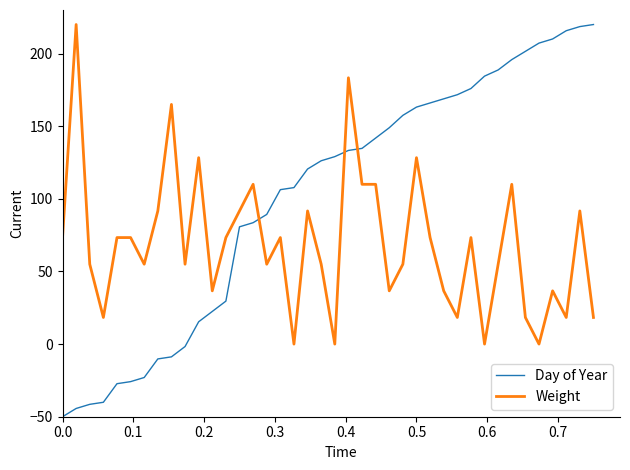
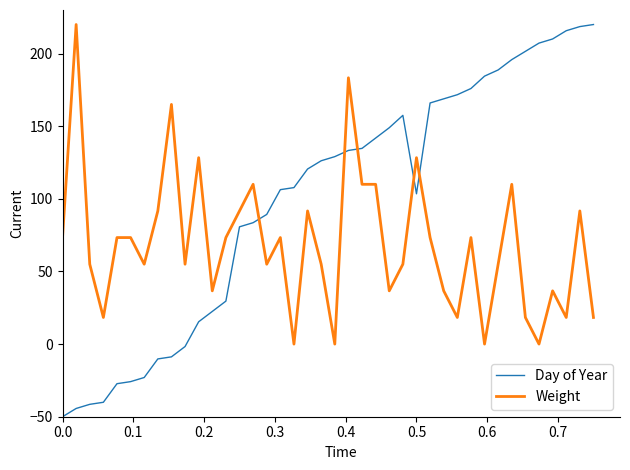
Day of Year, 0.5: 163 -> 103
